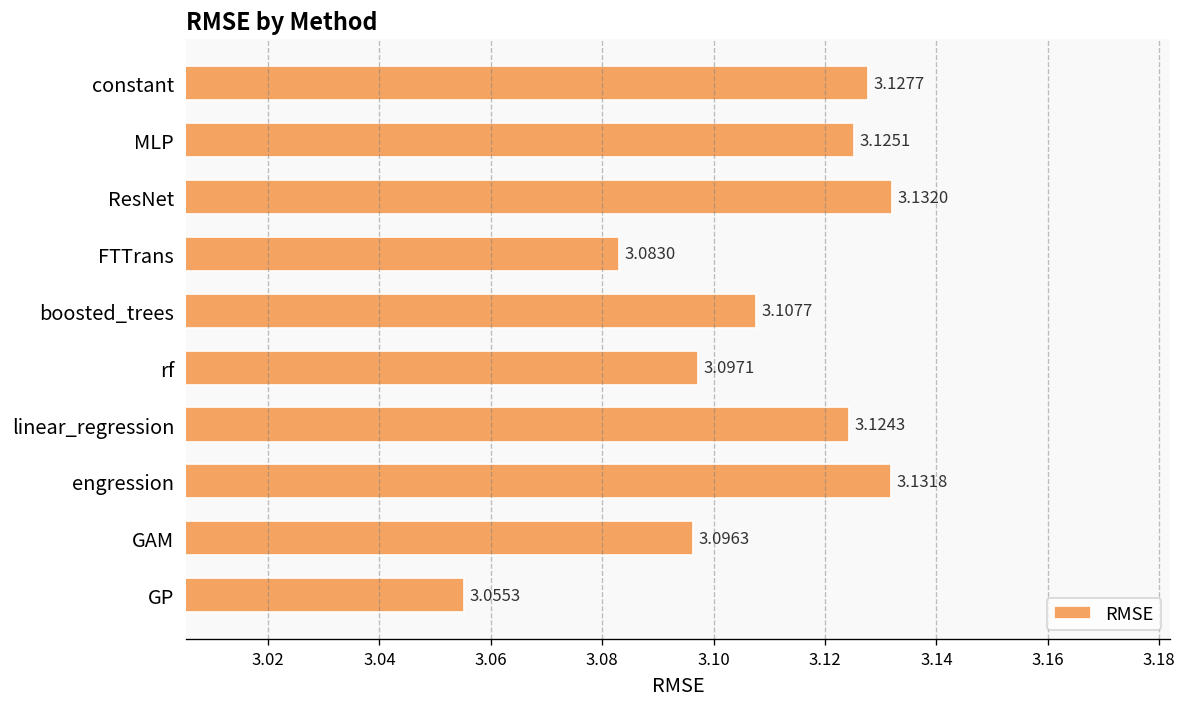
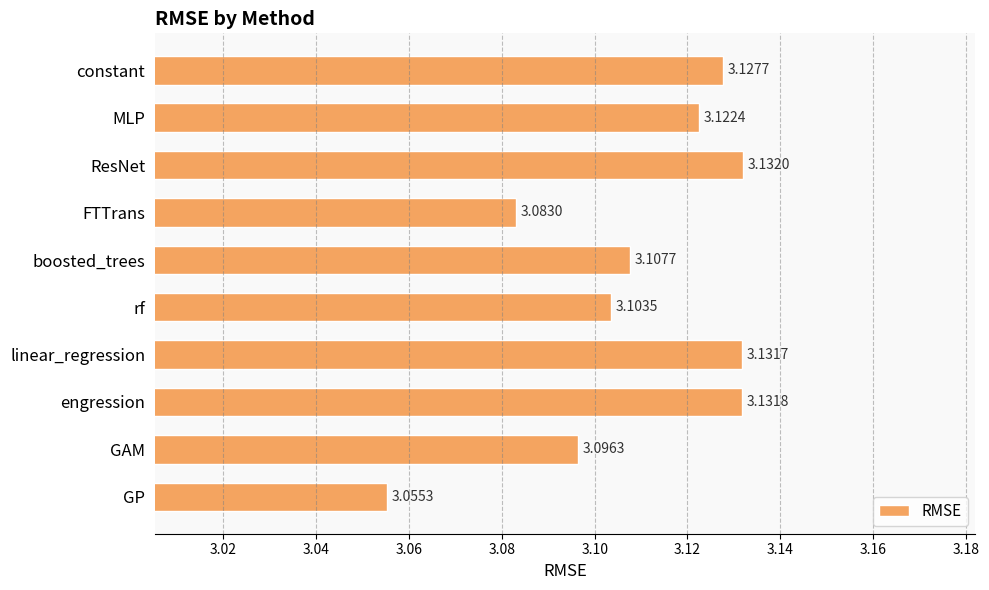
MLP: 3.1251 -> 3.1224
rf: 3.0971 -> 3.1035
linear_regression: 3.1243 -> 3.1317
